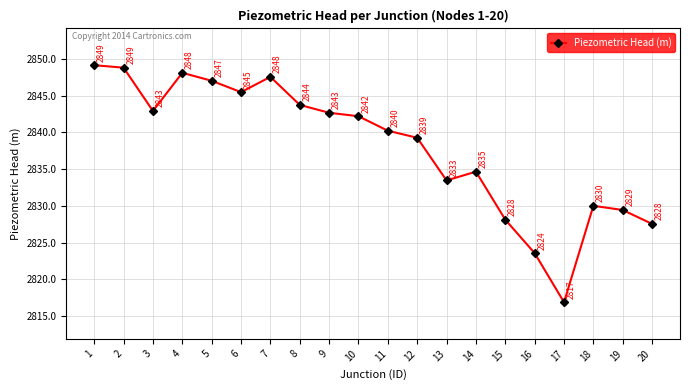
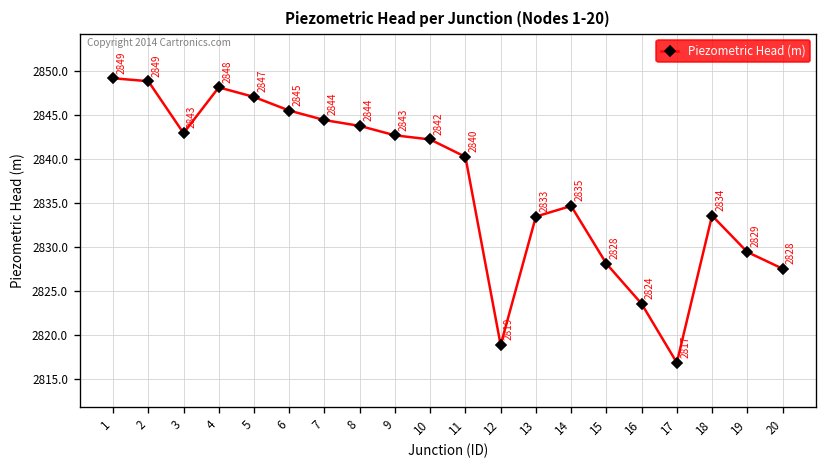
7: 2848 -> 2844
12: 2839 -> 2819
18: 2830 -> 2834
